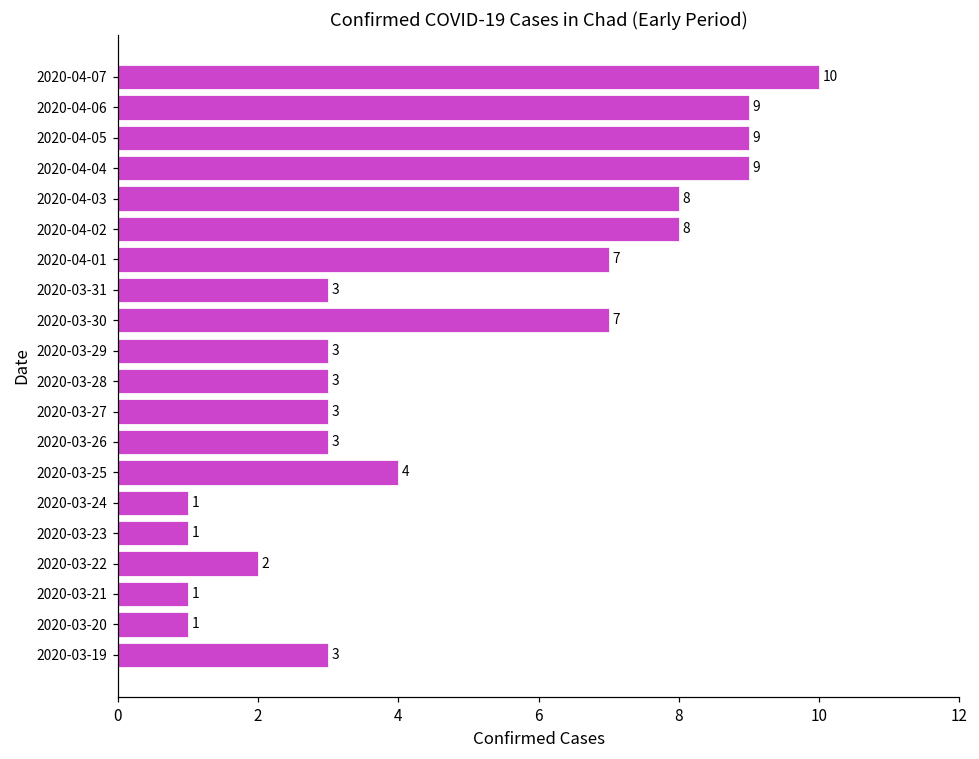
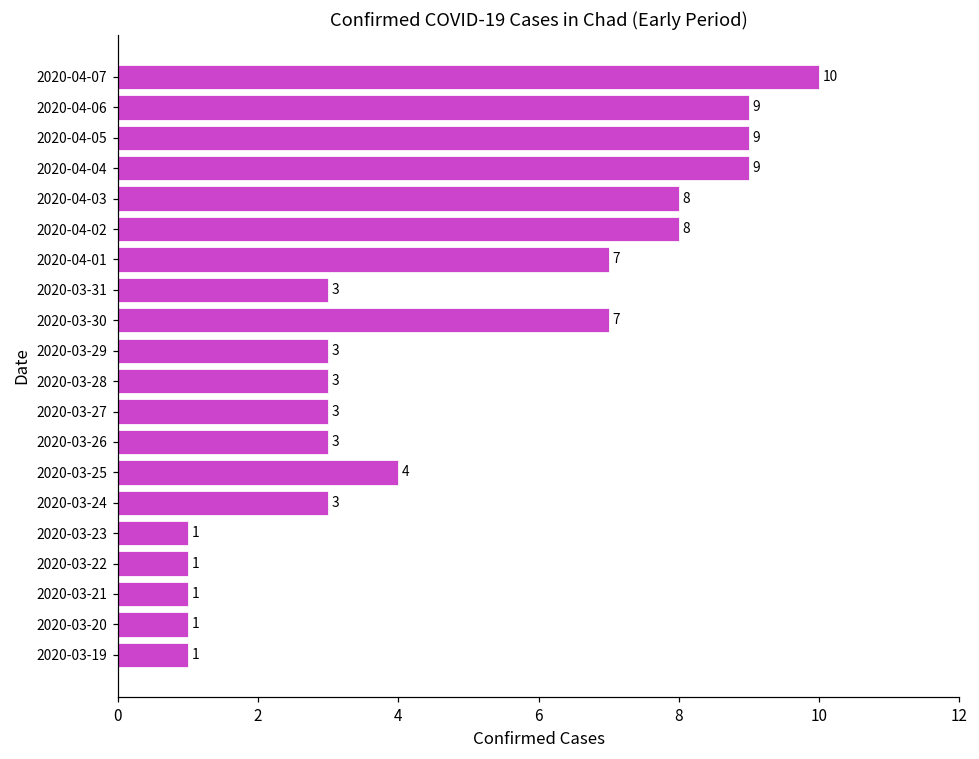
2020-03-24: 1 -> 3
2020-03-22: 2 -> 1
2020-03-19: 3 -> 1
